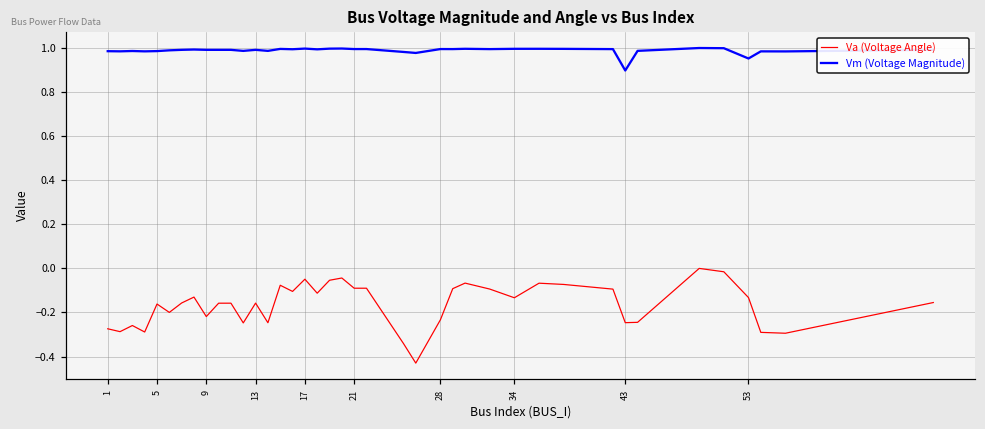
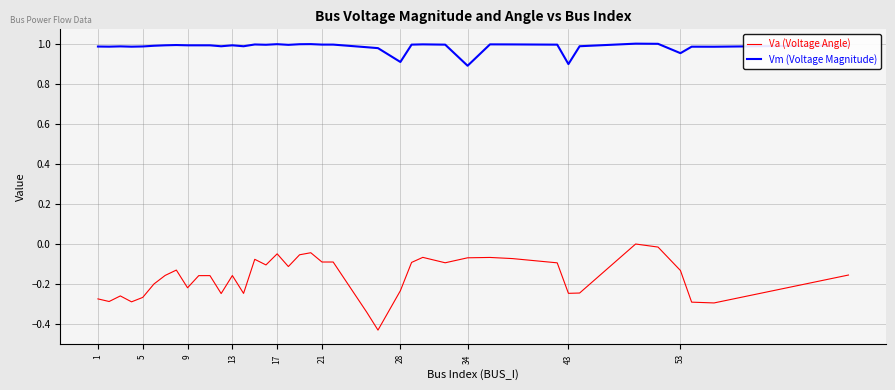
Va (Voltage Angle), 5: -0.16 -> -0.27
Vm (Voltage Magnitude), 28: 1.00 -> 0.91
Va (Voltage Angle), 34: -0.13 -> -0.07
Vm (Voltage Magnitude), 34: 1.00 -> 0.89
